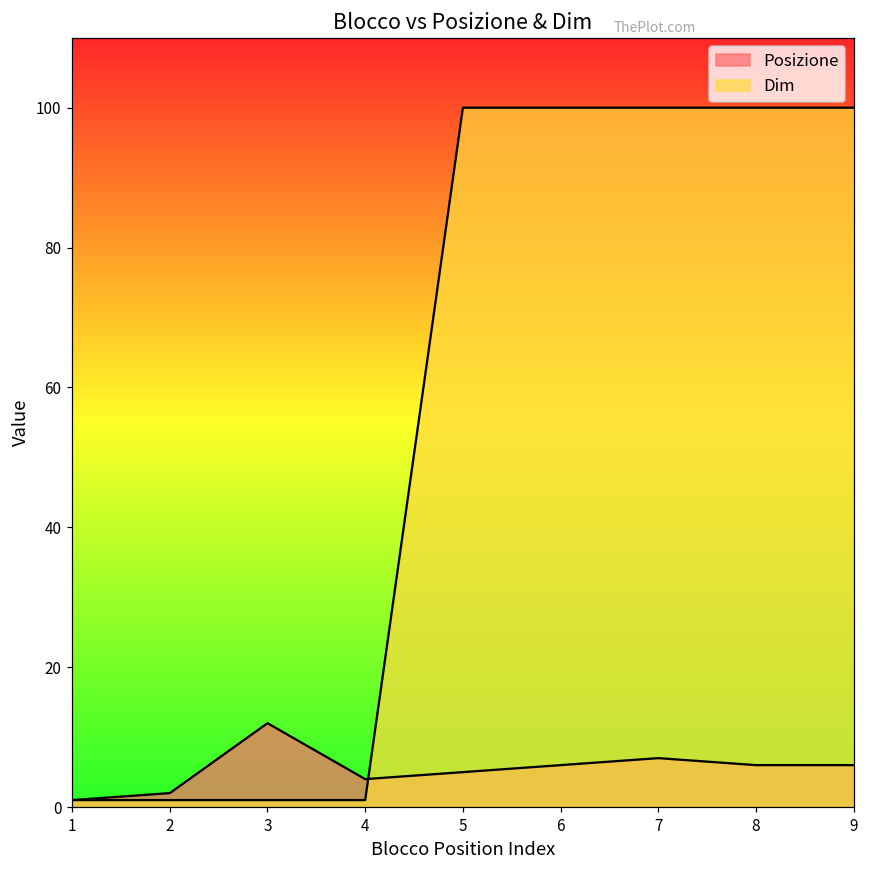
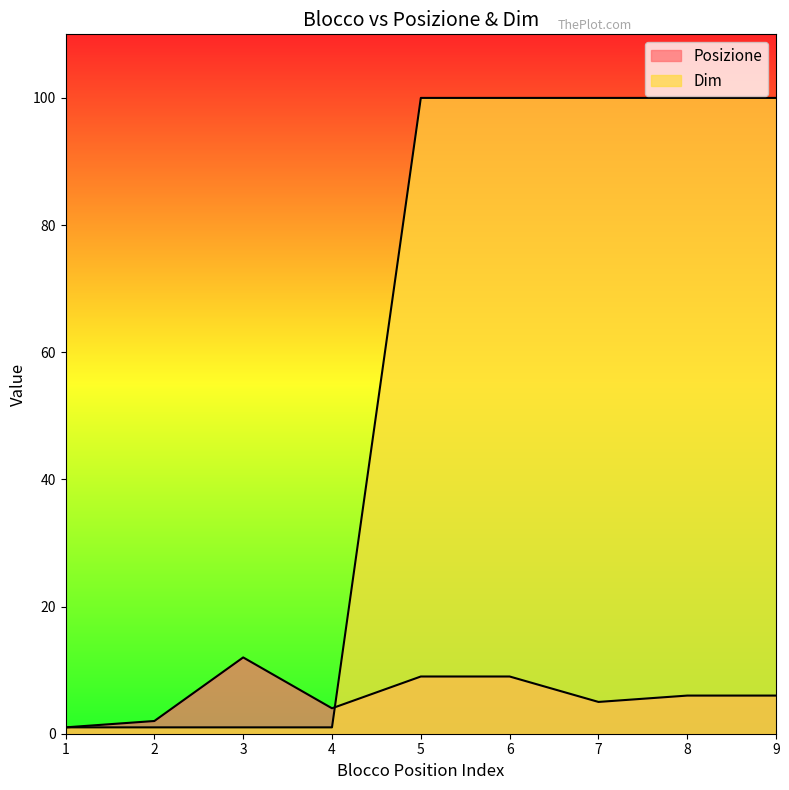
Posizione, 5: 5 -> 9
Posizione, 6: 6 -> 9
Posizione, 7: 7 -> 5
